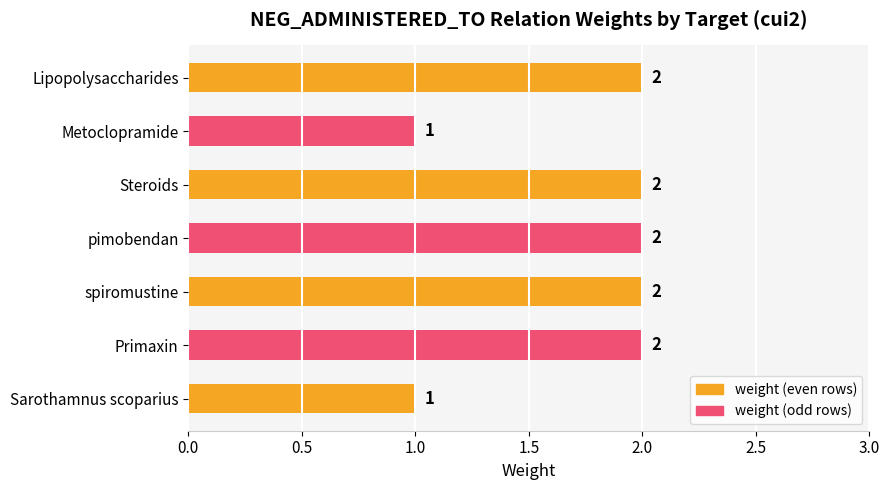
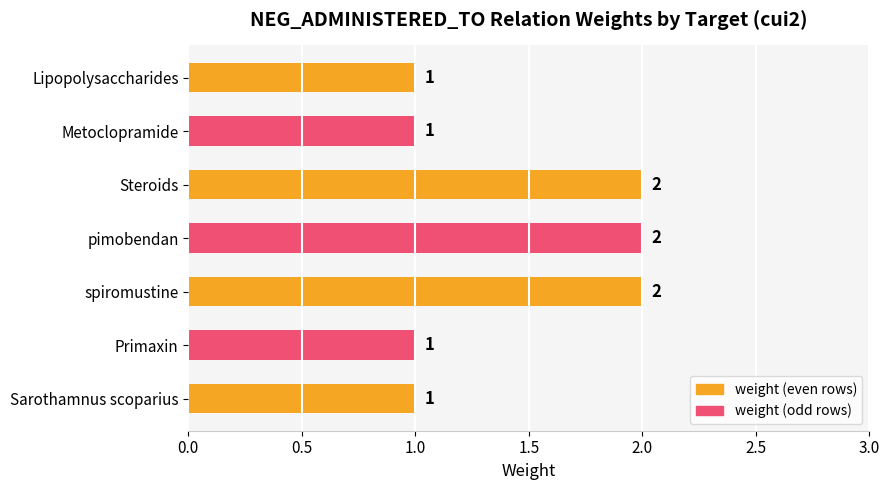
Lipopolysaccharides: 2 -> 1
Primaxin: 2 -> 1
